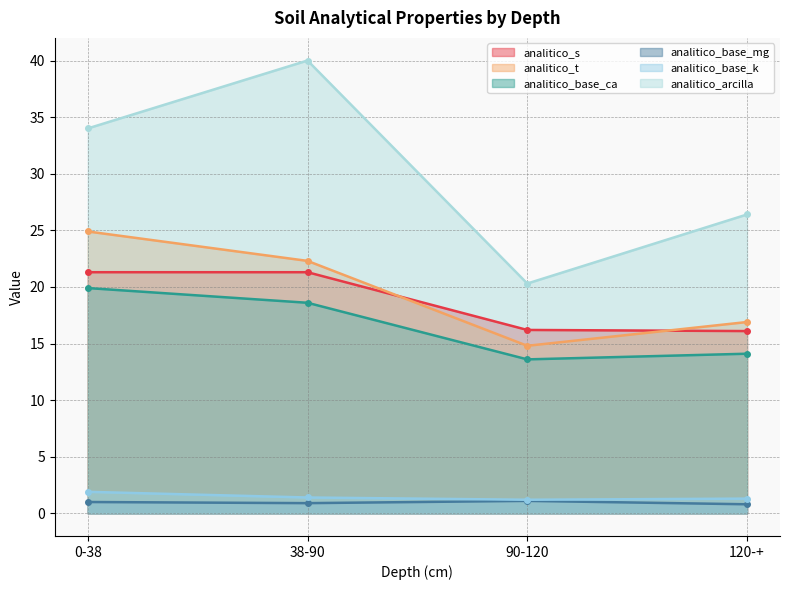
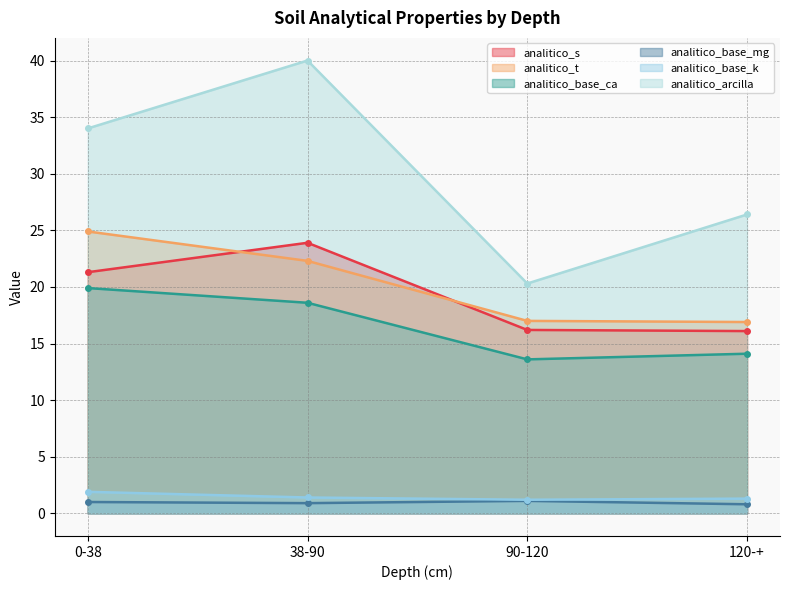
analitico_s, 38-90: 21.3 -> 23.9
analitico_t, 90-120: 14.8 -> 17.0
